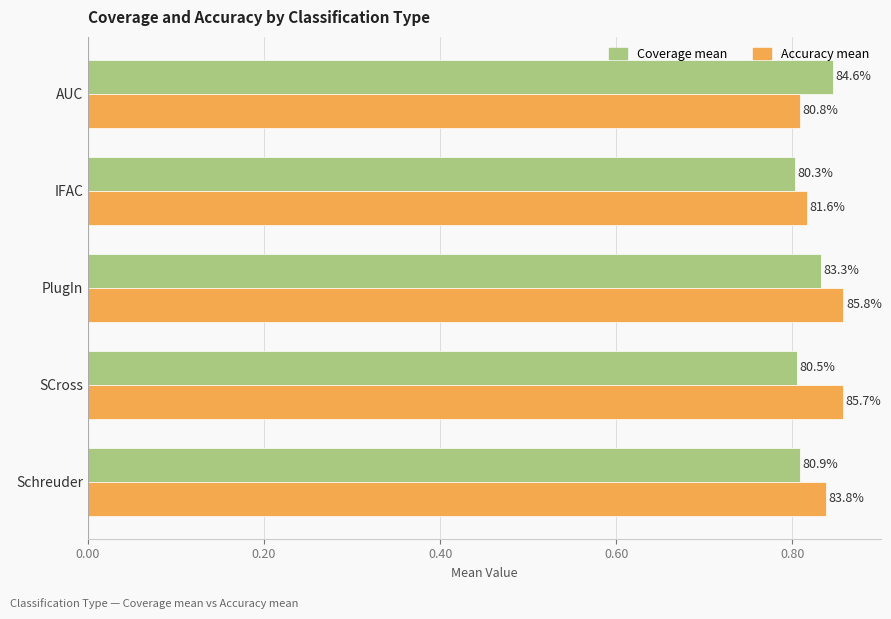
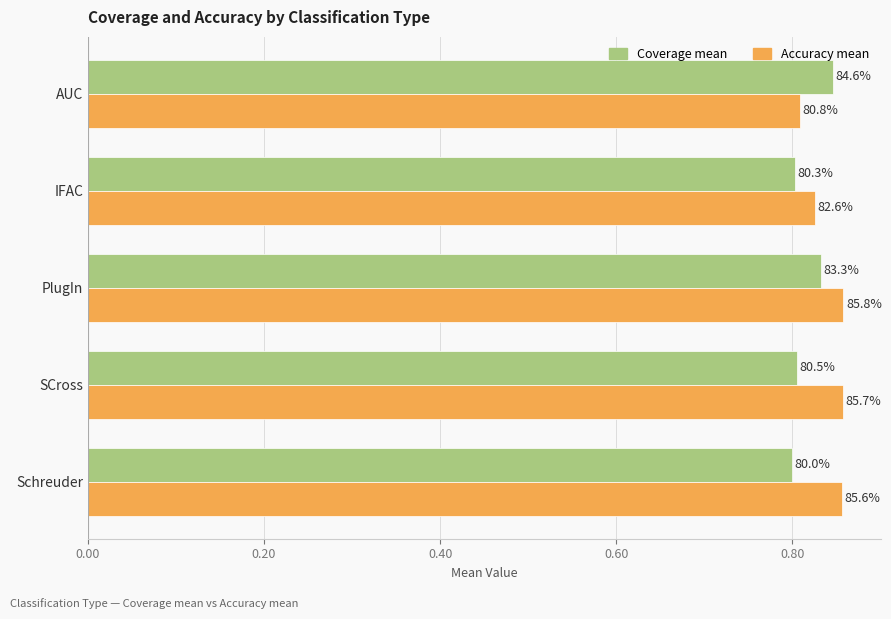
Accuracy mean, IFAC: 81.6% -> 82.6%
Coverage mean, Schreuder: 80.9% -> 80.0%
Accuracy mean, Schreuder: 83.8% -> 85.6%
